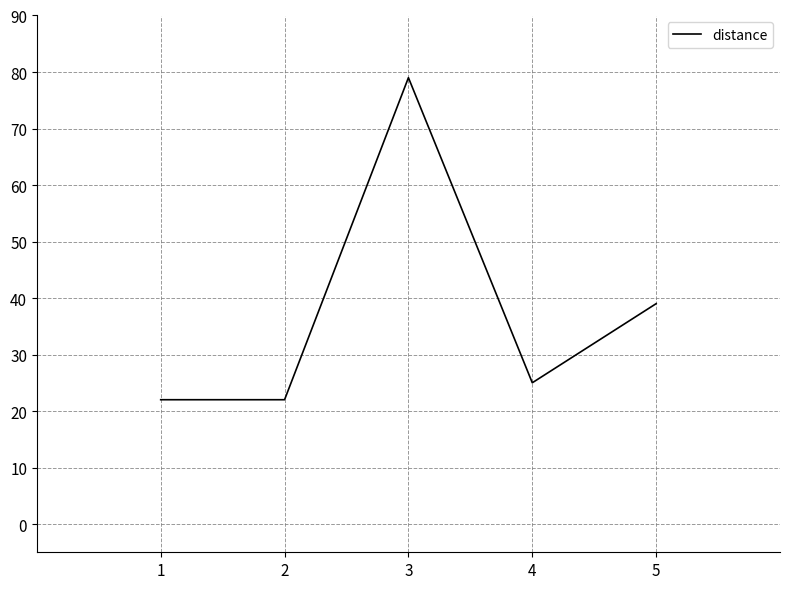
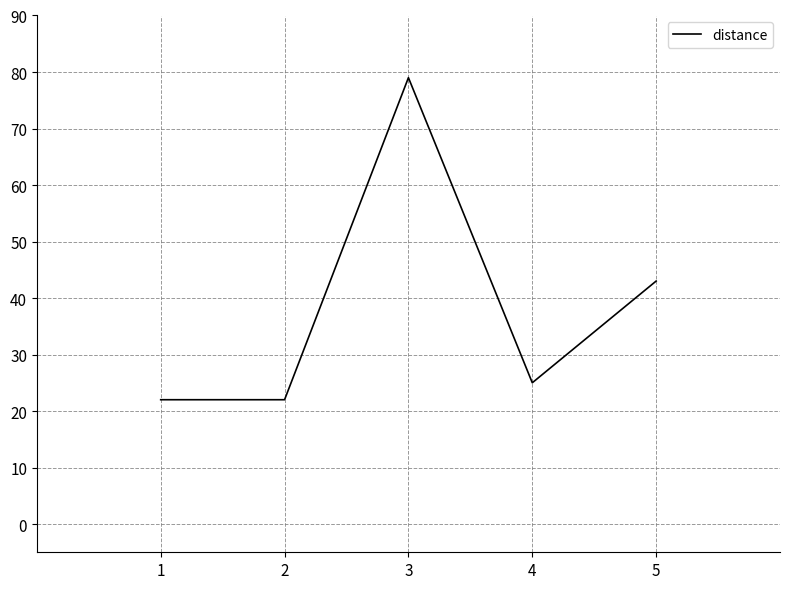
5: 39 -> 43
